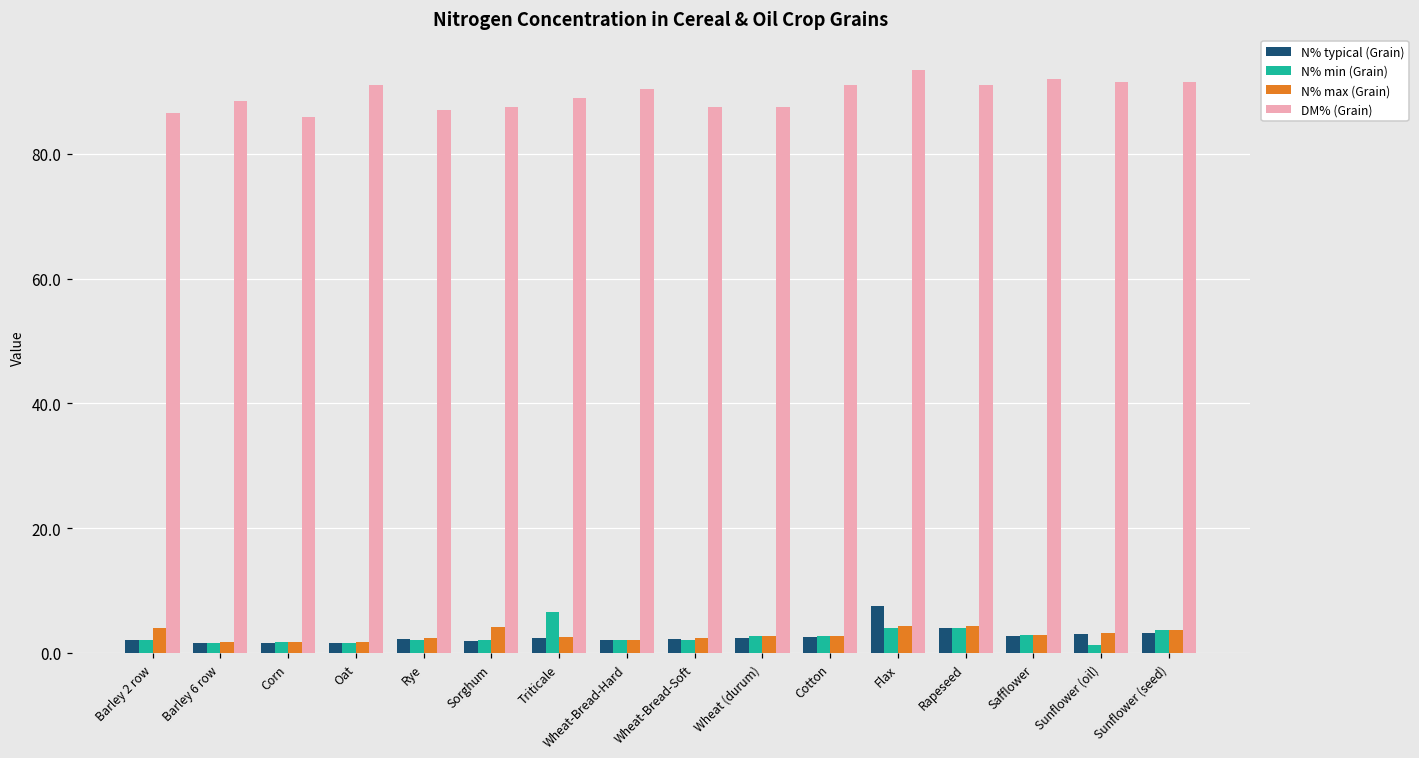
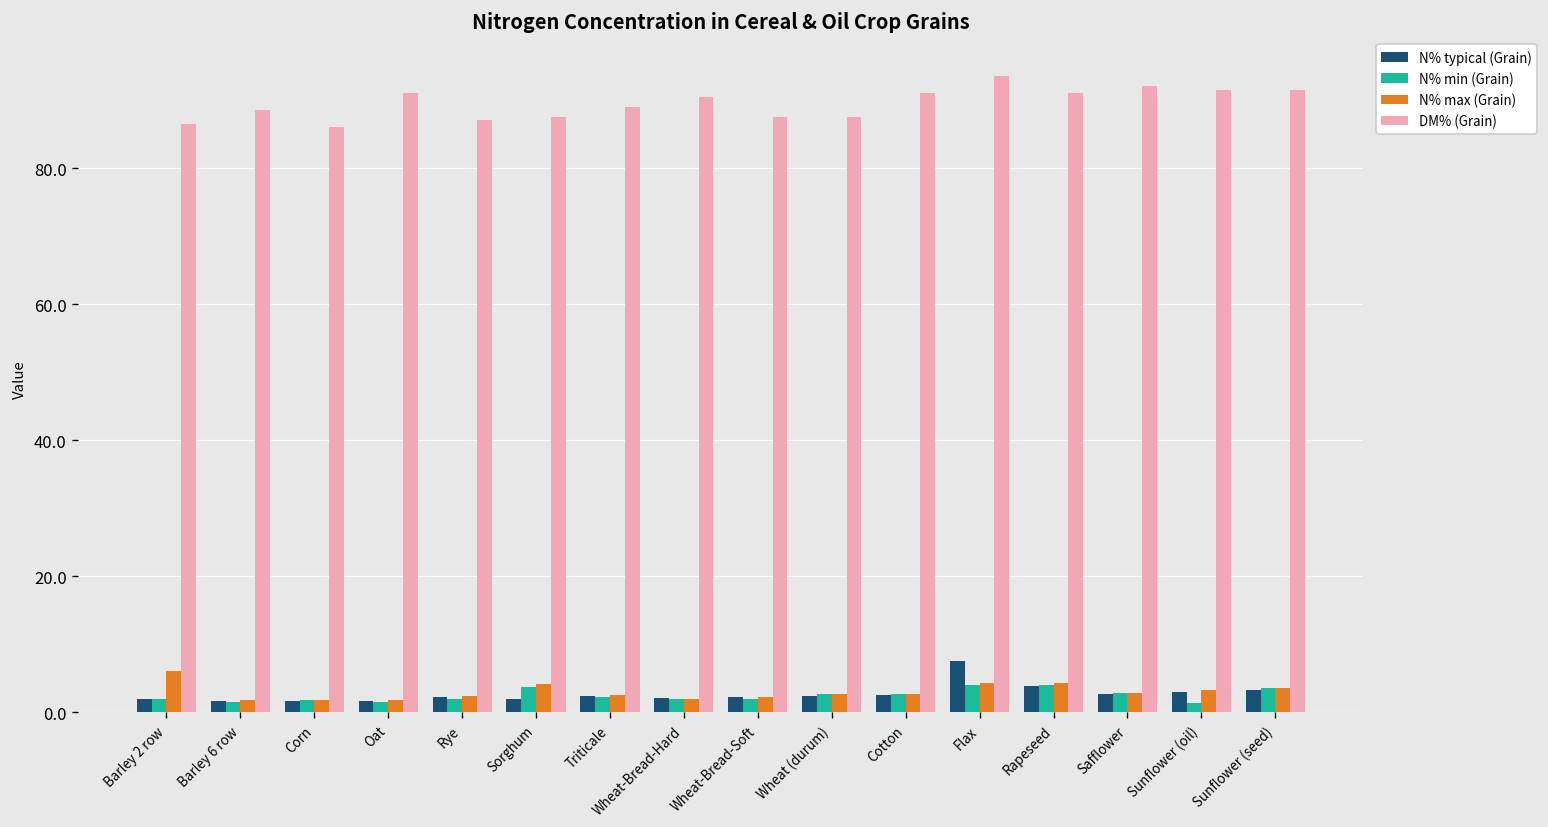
N% max (Grain), Barley 2 row: 4 -> 6
N% min (Grain), Sorghum: 2 -> 4
N% min (Grain), Triticale: 7 -> 2
